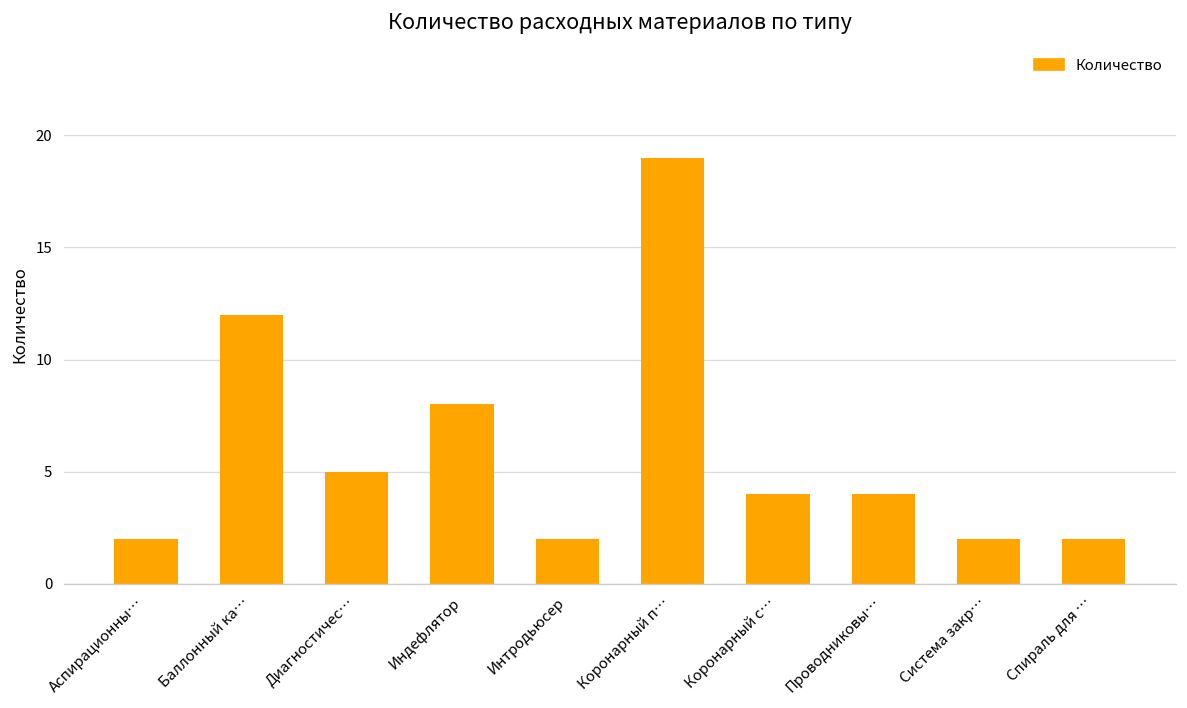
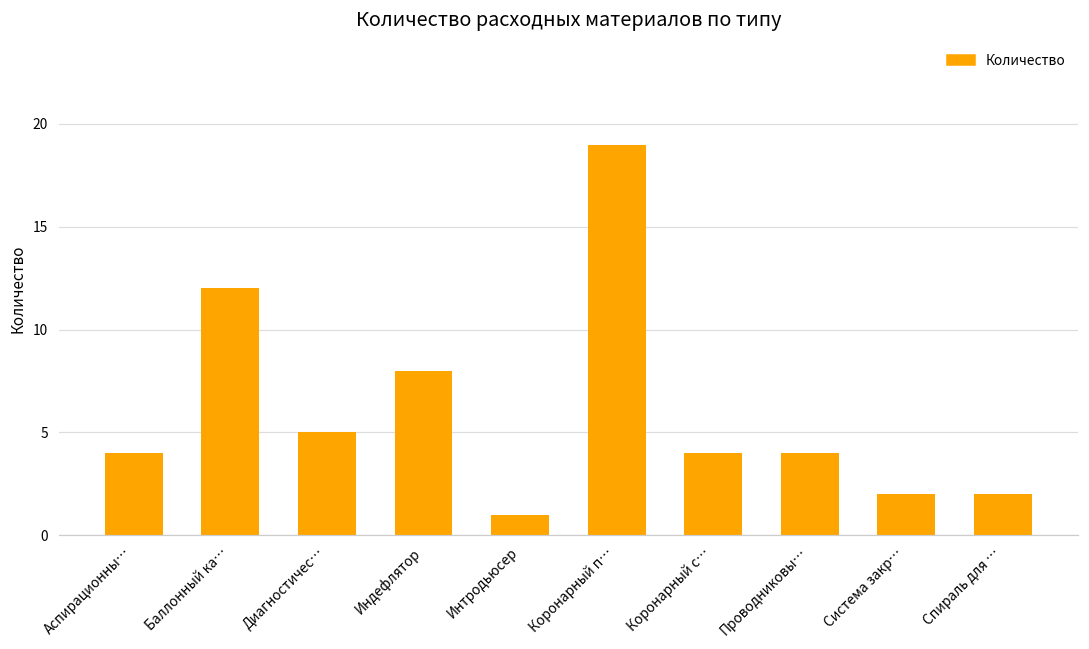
Аспирационны…: 2 -> 4
Интродьюсер: 2 -> 1
